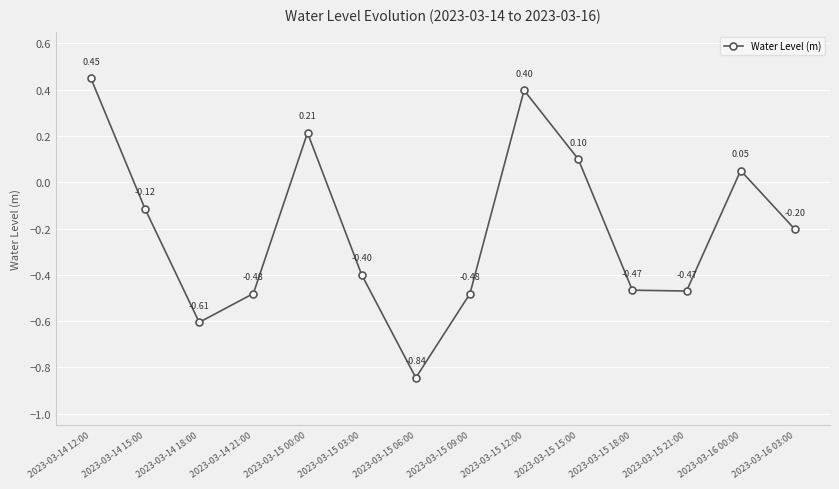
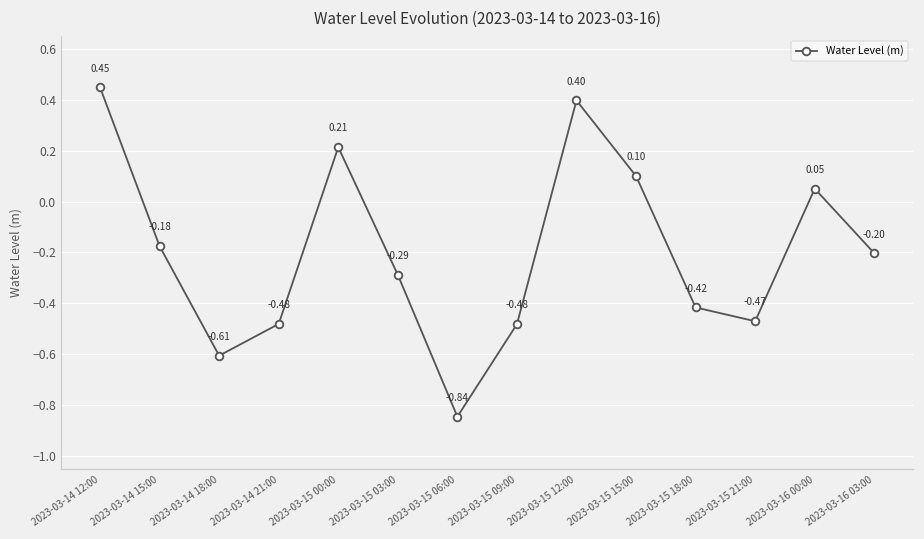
2023-03-14 15:00: -0.12 -> -0.18
2023-03-15 03:00: -0.40 -> -0.29
2023-03-15 18:00: -0.47 -> -0.42
